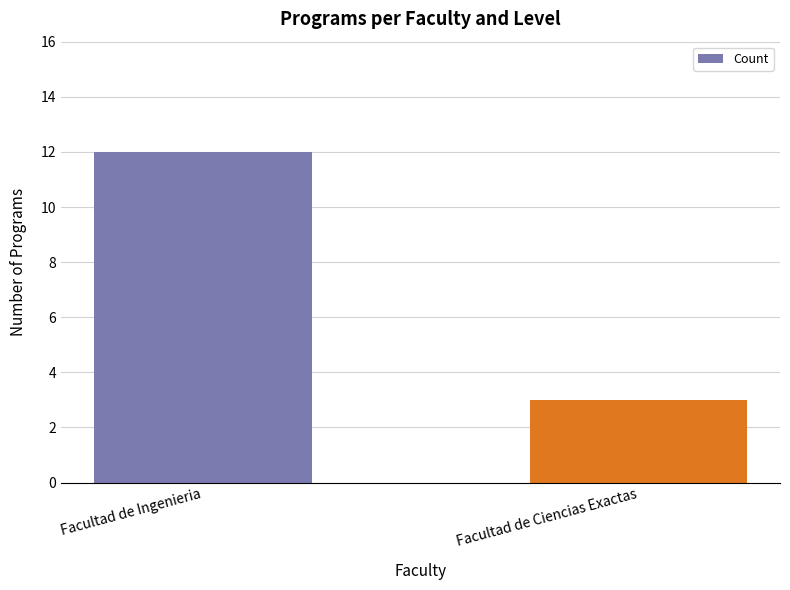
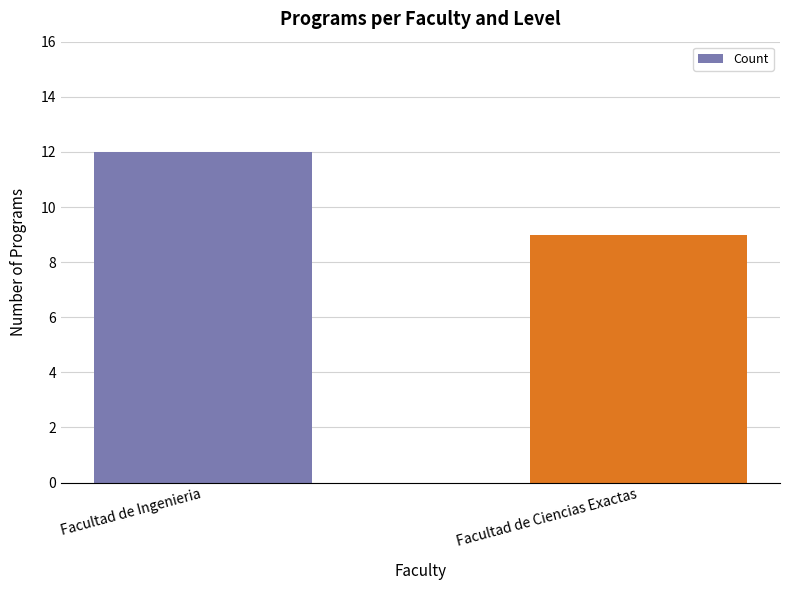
Facultad de Ciencias Exactas: 3 -> 9
